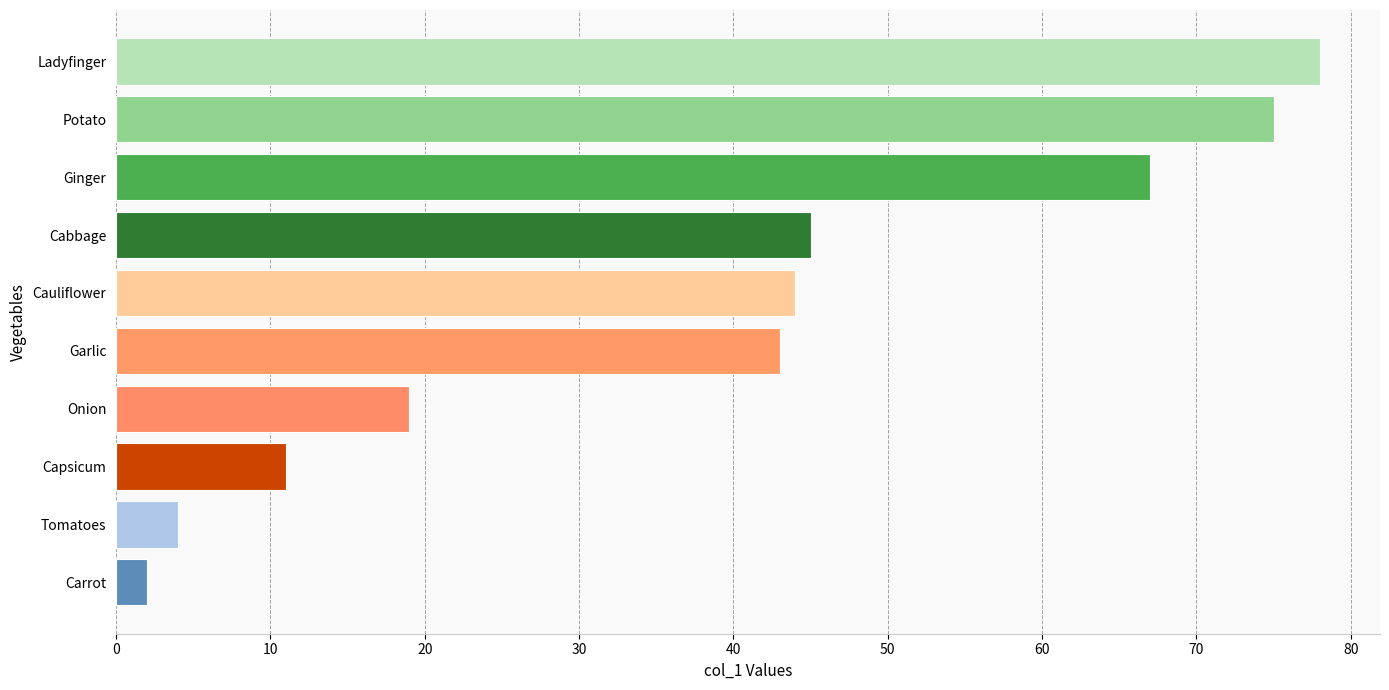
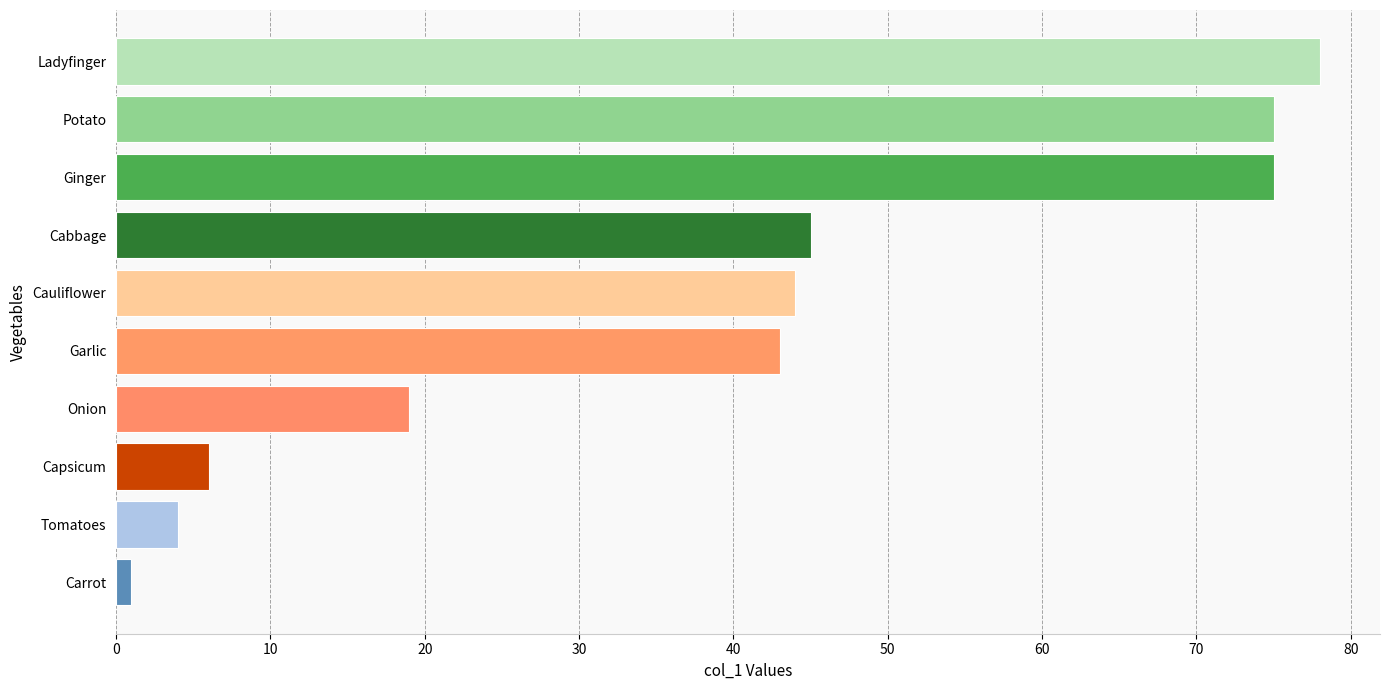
Ginger: 67 -> 75
Capsicum: 11 -> 6
Carrot: 2 -> 1
